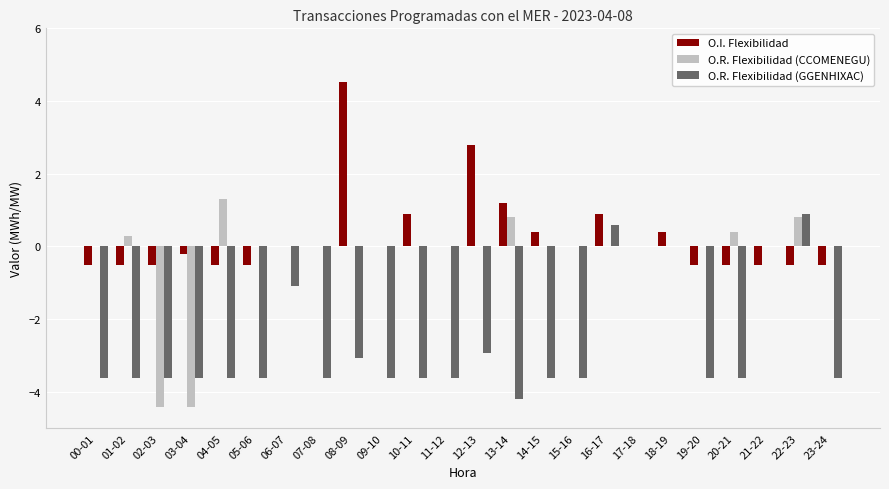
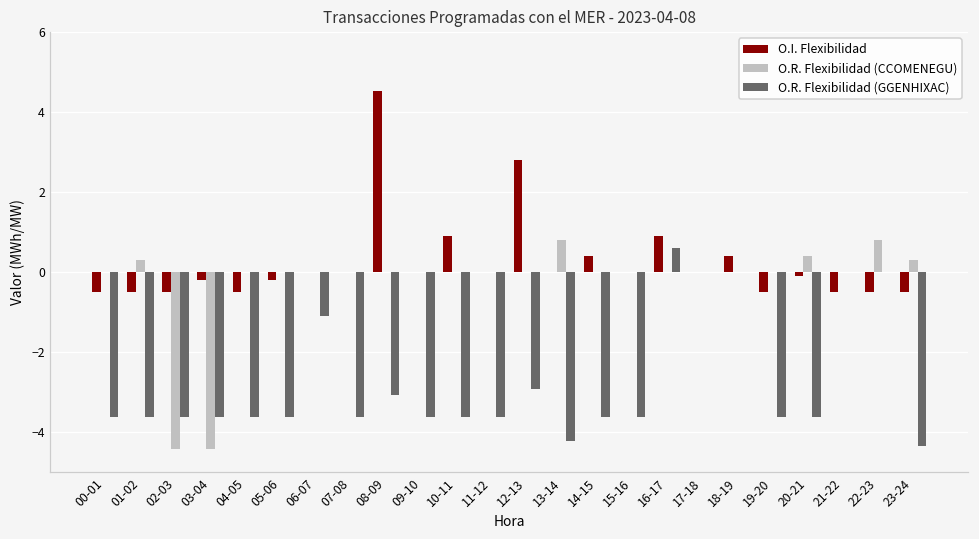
O.R. Flexibilidad (CCOMENEGU), 04-05: 1.3 -> 0.0
O.I. Flexibilidad, 05-06: -0.5 -> -0.2
O.I. Flexibilidad, 13-14: 1.2 -> 0.0
O.I. Flexibilidad, 20-21: -0.5 -> -0.1
O.R. Flexibilidad (GGENHIXAC), 22-23: 0.9 -> 0.0
O.R. Flexibilidad (CCOMENEGU), 23-24: 0.0 -> 0.3
O.R. Flexibilidad (GGENHIXAC), 23-24: -3.6 -> -4.4
